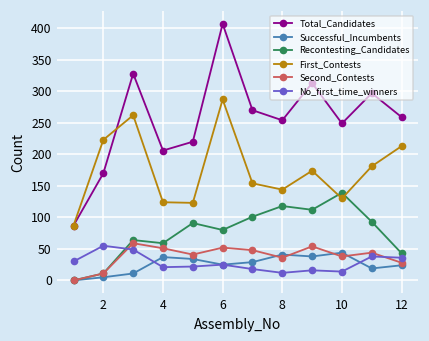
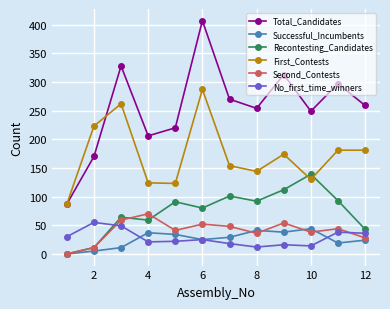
Second_Contests, 4: 50 -> 70
Recontesting_Candidates, 8: 120 -> 90
First_Contests, 12: 210 -> 180
